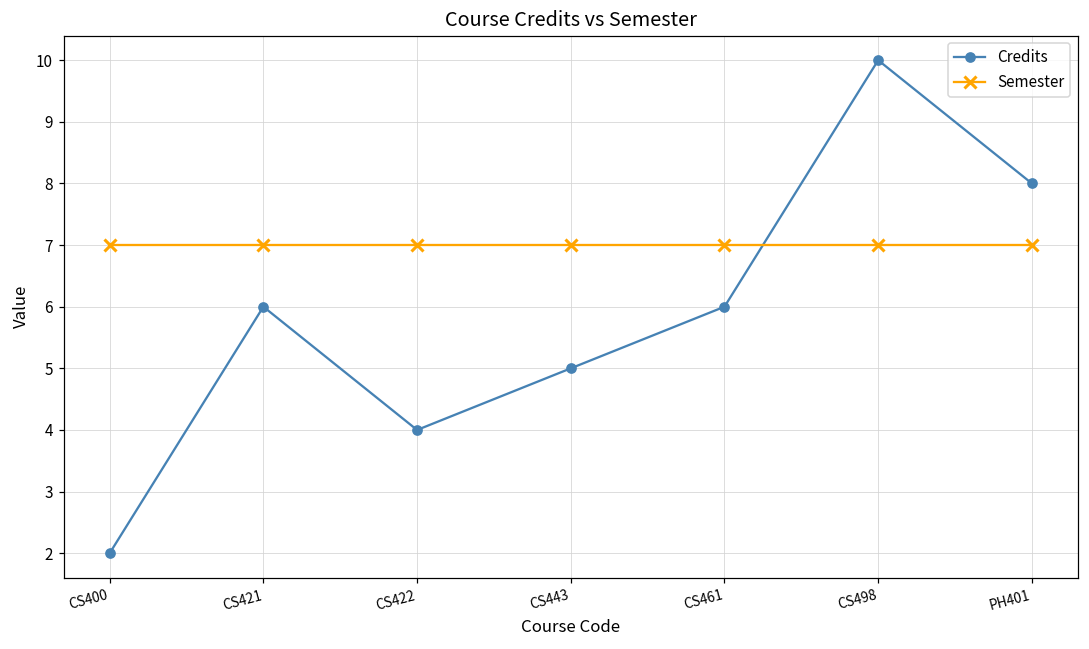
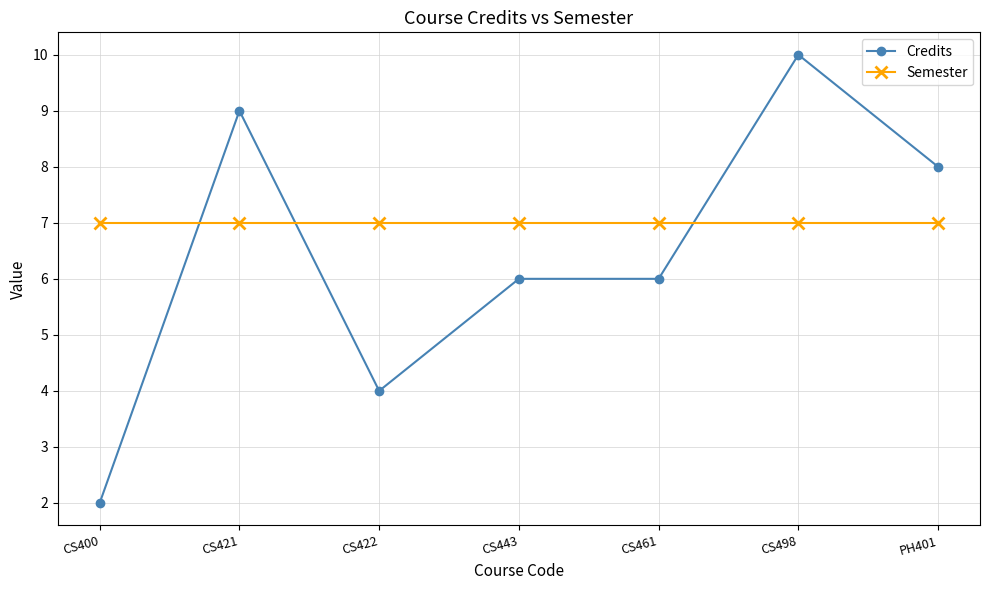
Credits, CS421: 6 -> 9
Credits, CS443: 5 -> 6
